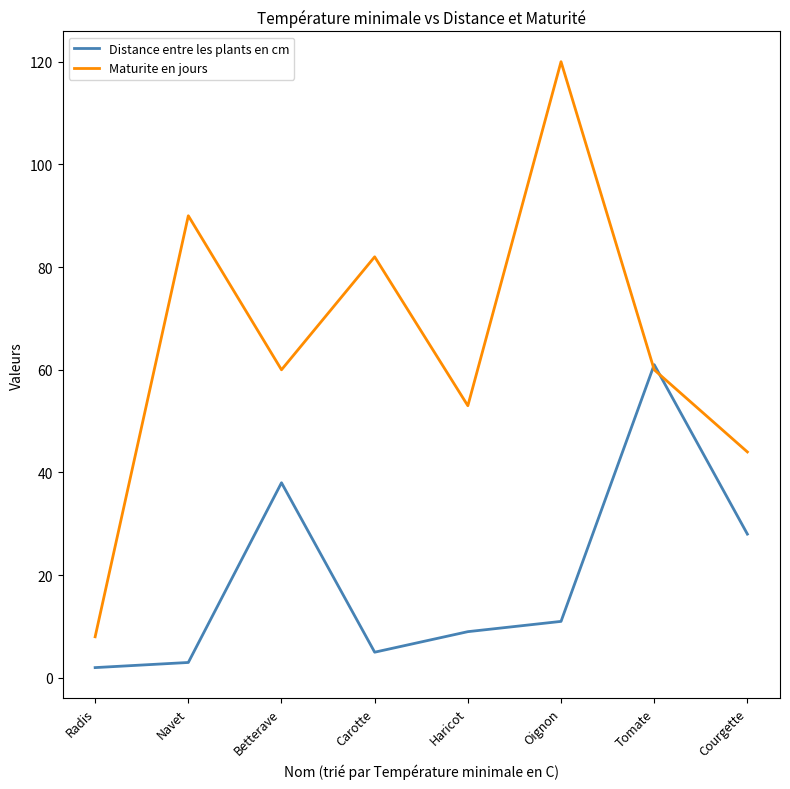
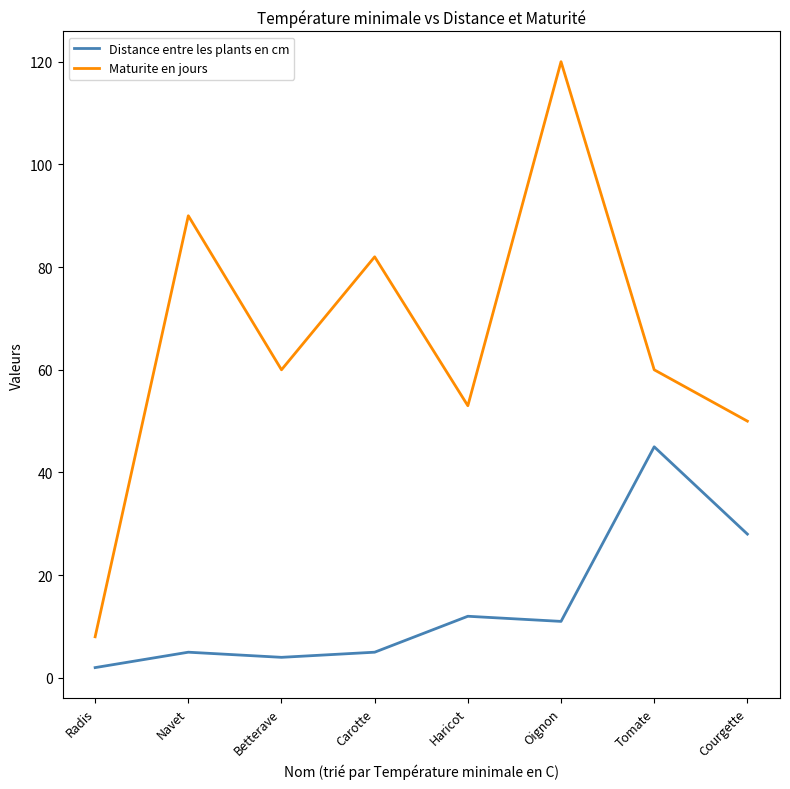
Distance entre les plants en cm, Navet: 3 -> 5
Distance entre les plants en cm, Betterave: 38 -> 4
Distance entre les plants en cm, Haricot: 9 -> 12
Distance entre les plants en cm, Tomate: 61 -> 45
Maturite en jours, Courgette: 44 -> 50
